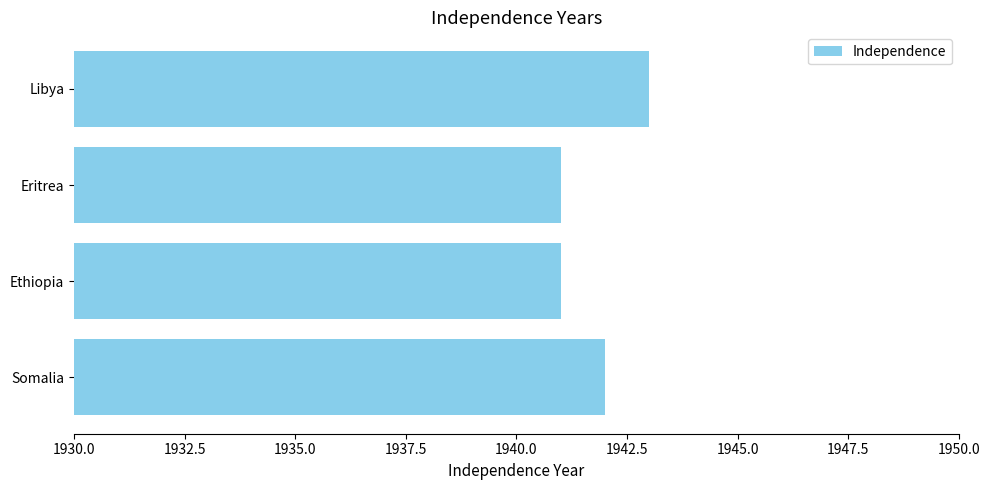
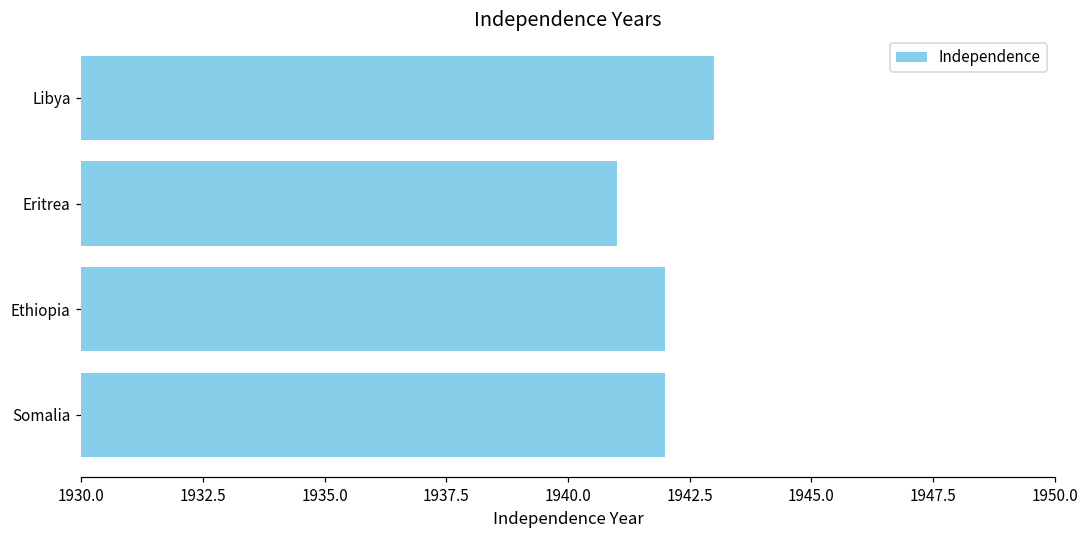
Ethiopia: 1941 -> 1942
